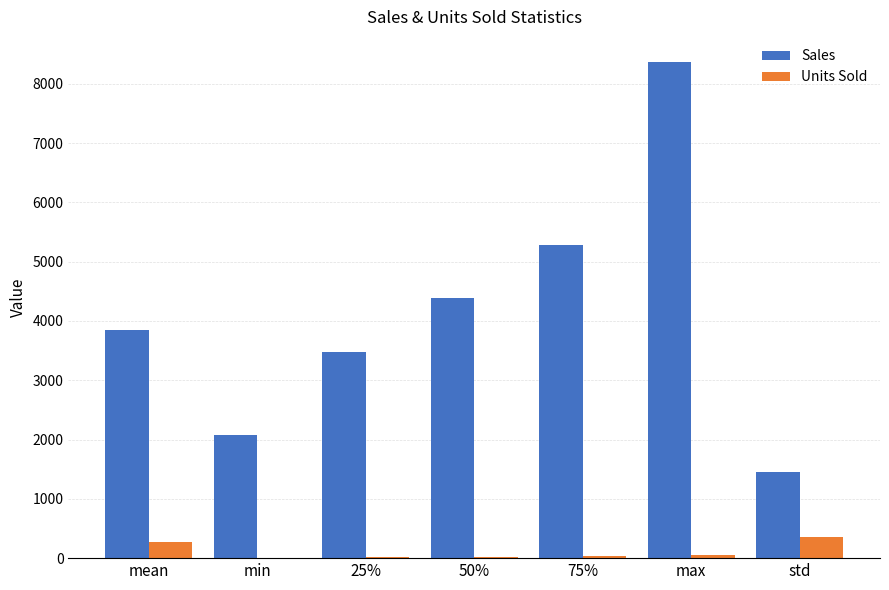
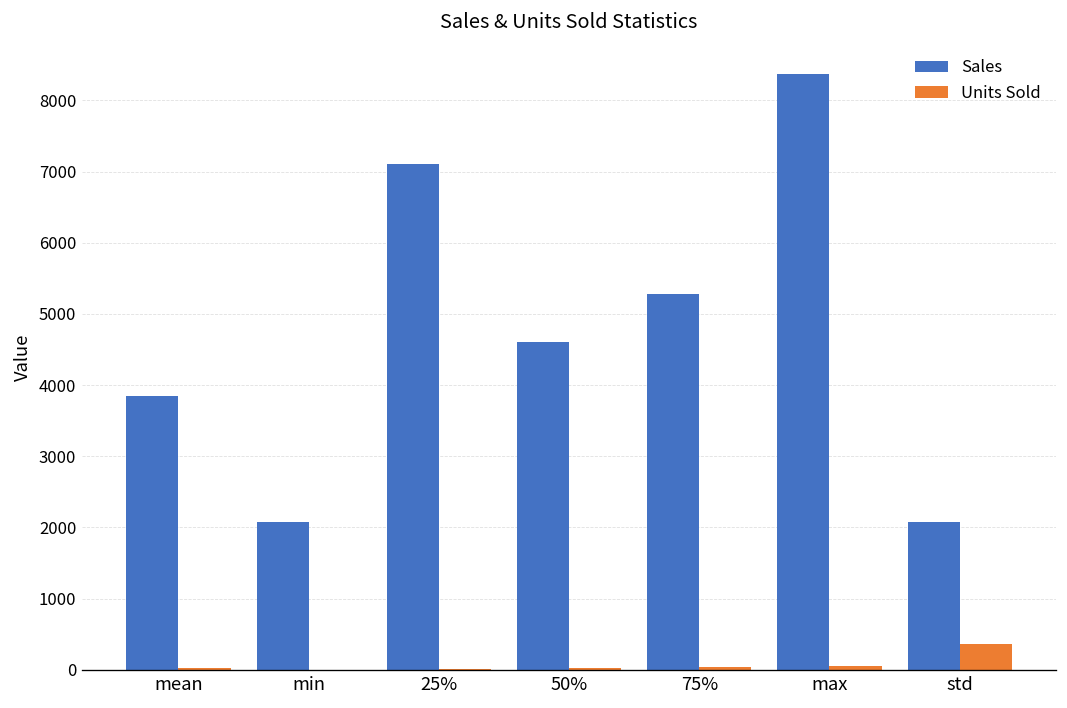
Units Sold, mean: 300 -> 0
Sales, 25%: 3500 -> 7100
Sales, 50%: 4400 -> 4600
Sales, std: 1500 -> 2100
